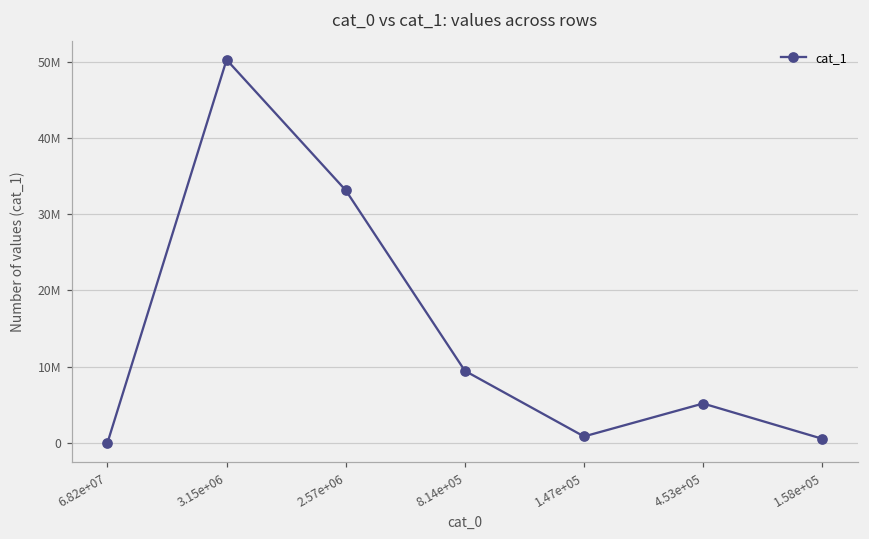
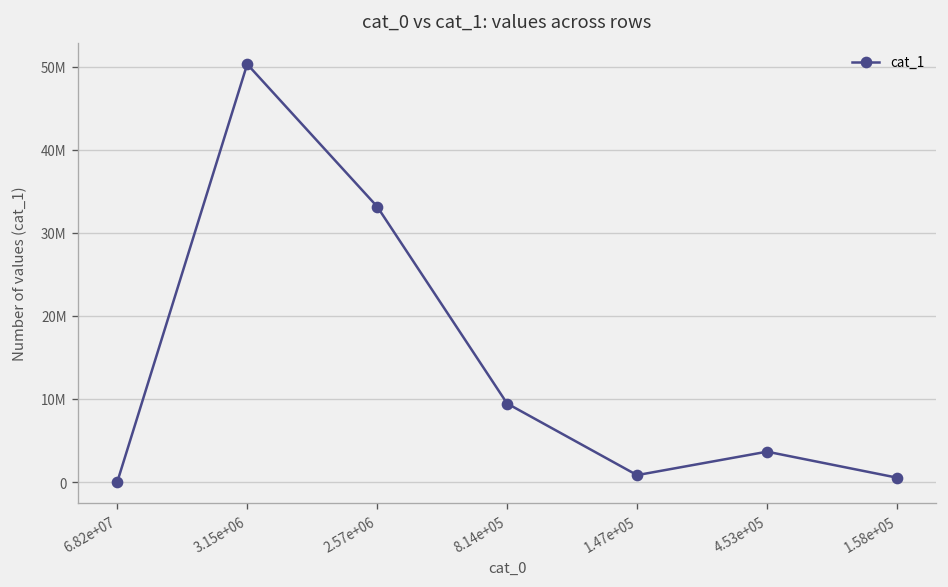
4.53e+05: 5000000 -> 4000000
